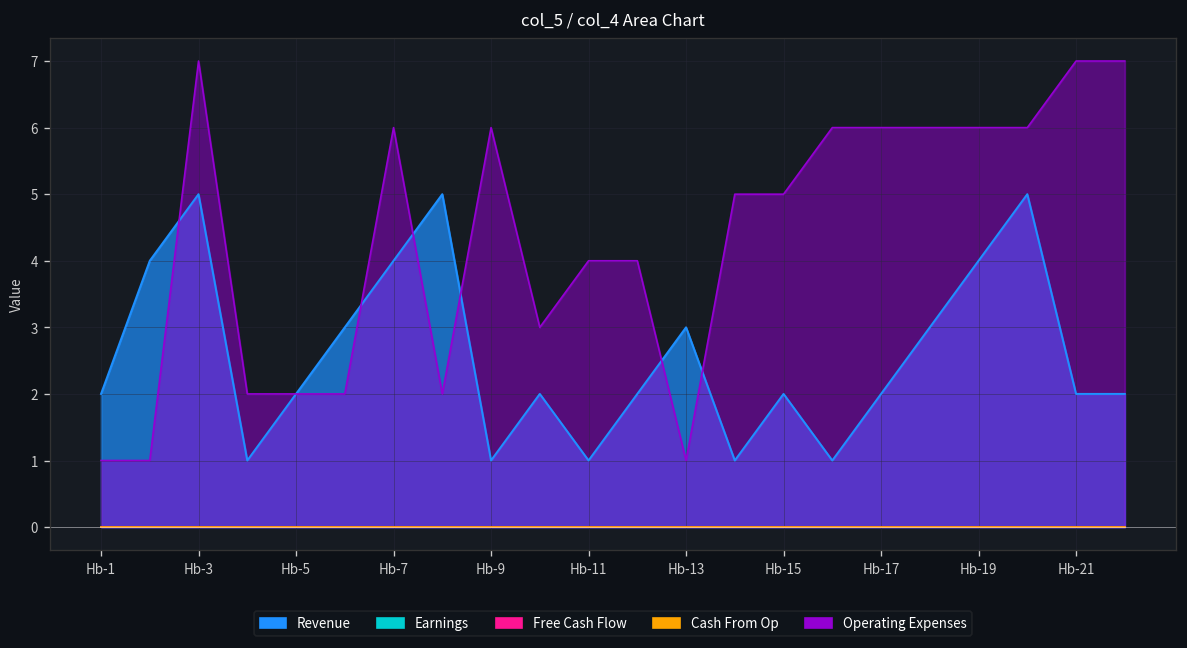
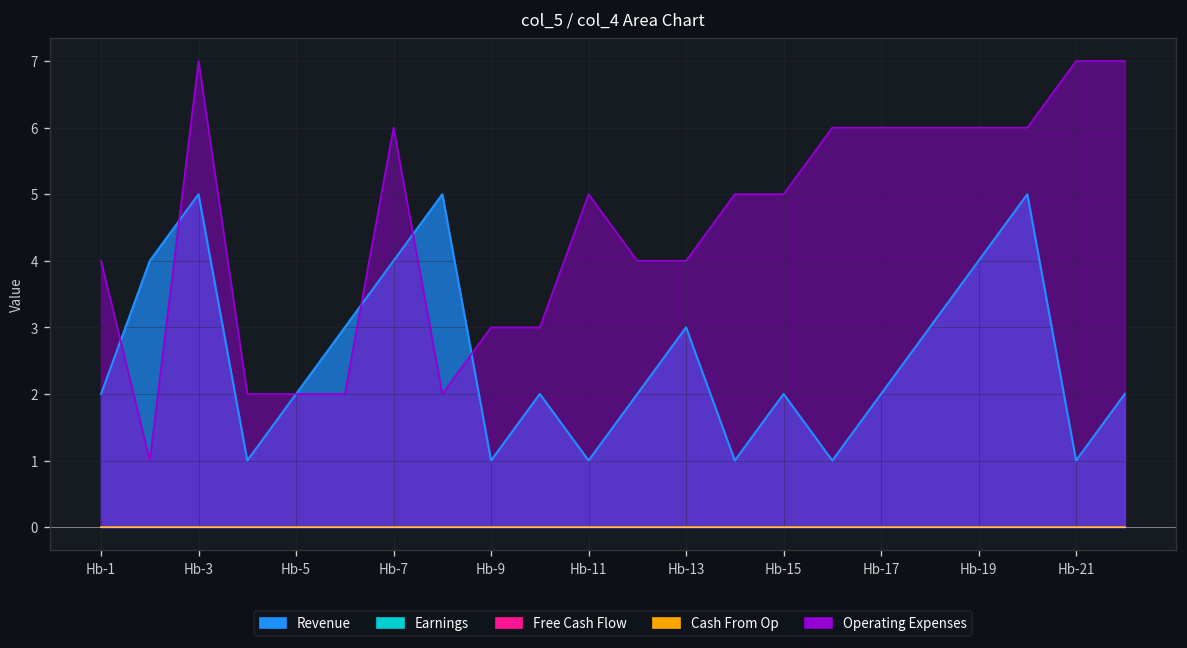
Operating Expenses, Hb-1: 1 -> 4
Operating Expenses, Hb-9: 6 -> 3
Operating Expenses, Hb-11: 4 -> 5
Operating Expenses, Hb-13: 1 -> 4
Revenue, Hb-21: 2 -> 1
